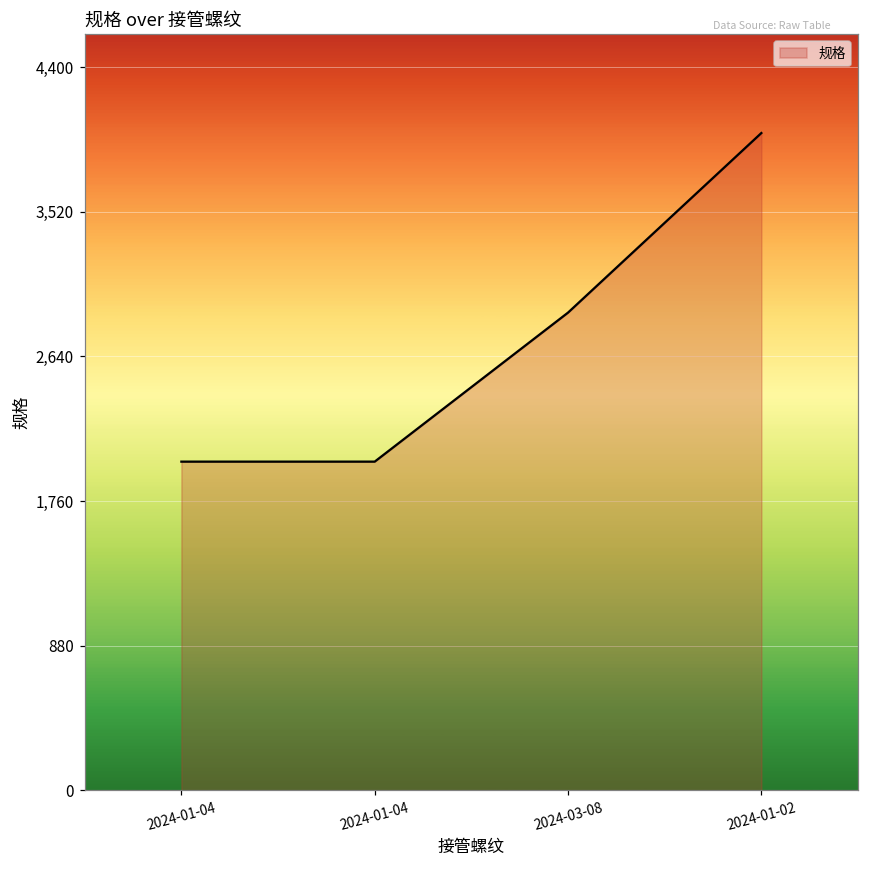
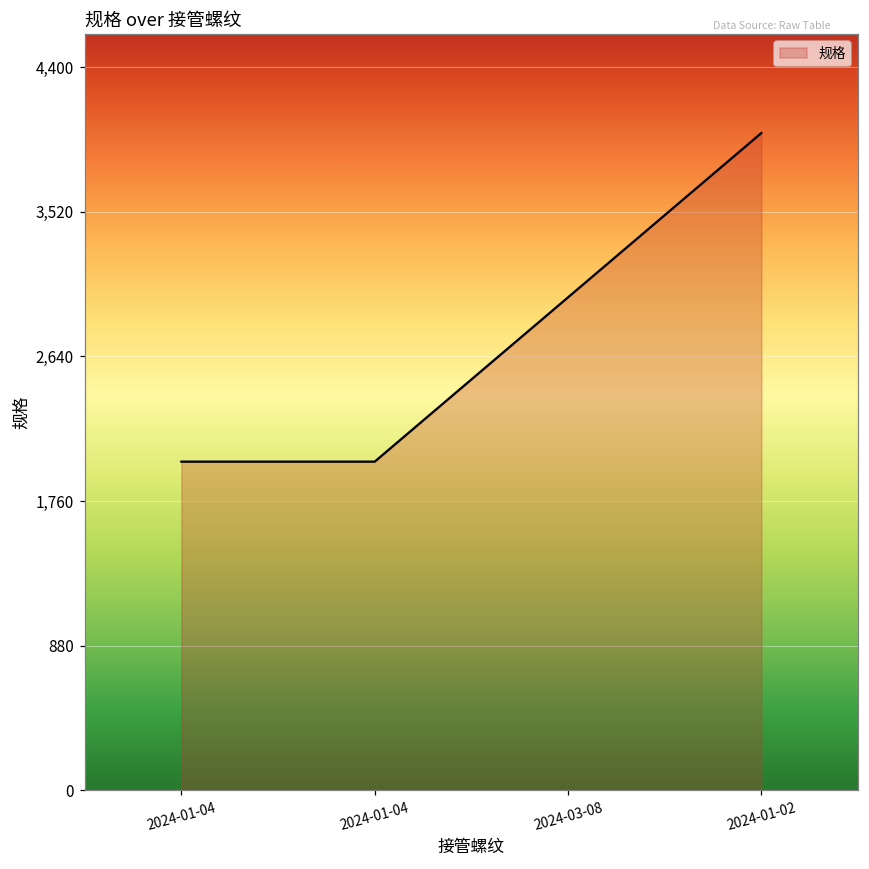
2024-03-08: 2,910 -> 3,000
